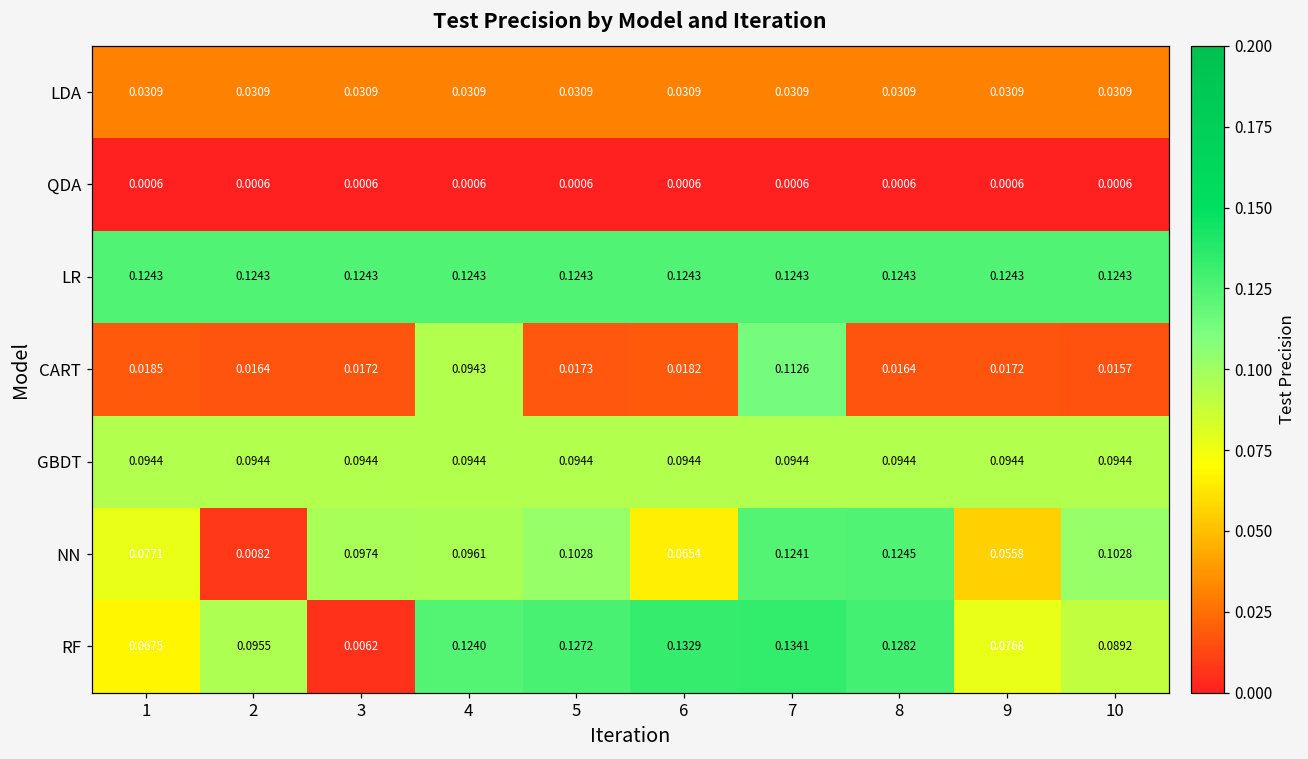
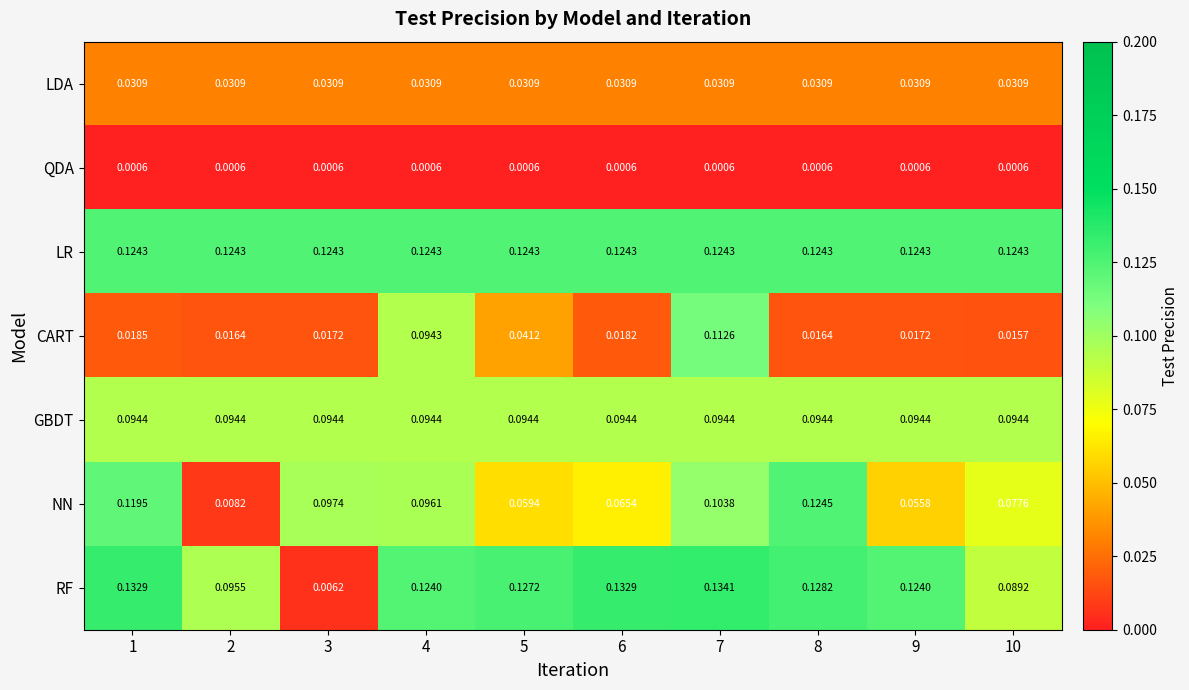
CART, 5: 0.0173 -> 0.0412
NN, 1: 0.0771 -> 0.1195
NN, 5: 0.1028 -> 0.0594
NN, 7: 0.1241 -> 0.1038
NN, 10: 0.1028 -> 0.0776
RF, 1: 0.0675 -> 0.1329
RF, 9: 0.0768 -> 0.1240
